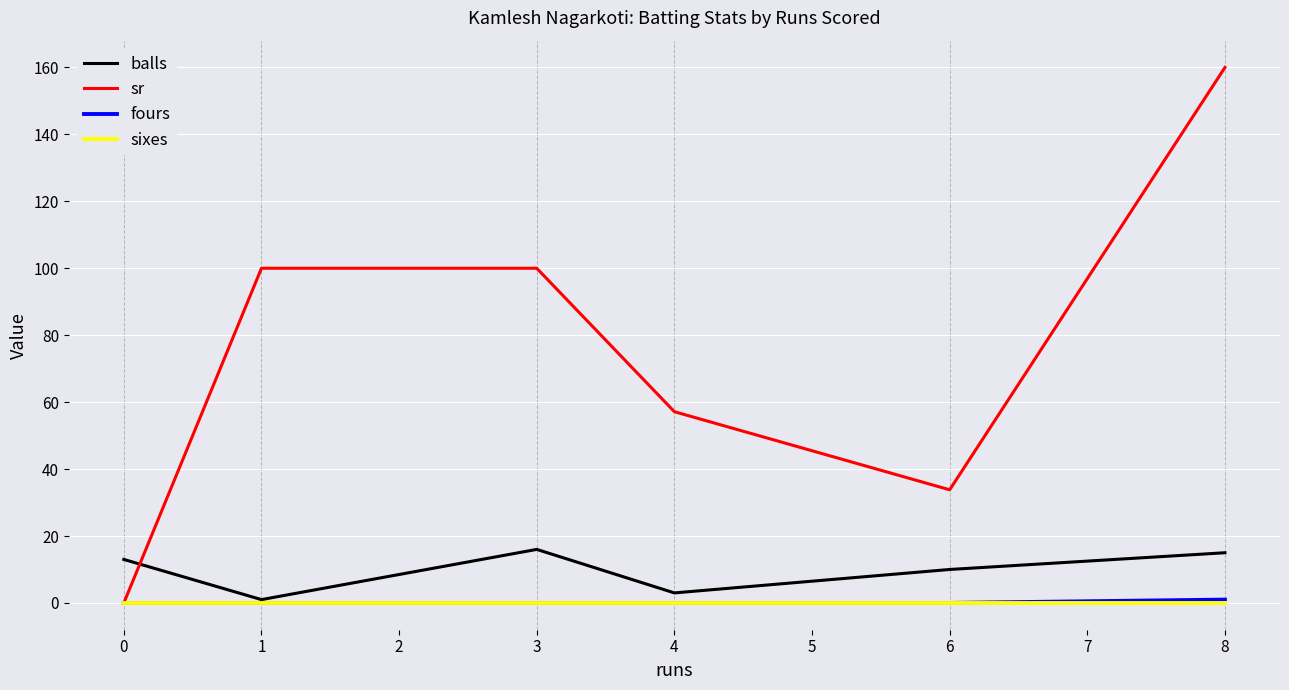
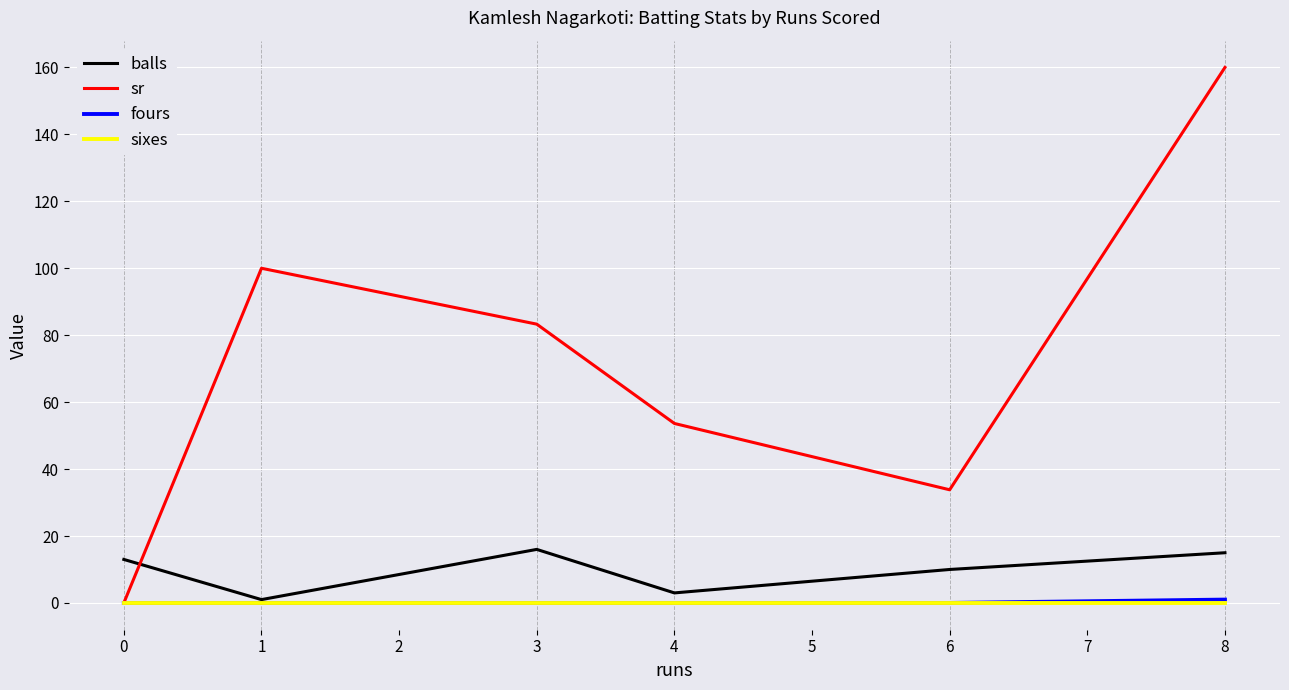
sr, 3: 100 -> 83
sr, 4: 57 -> 54
